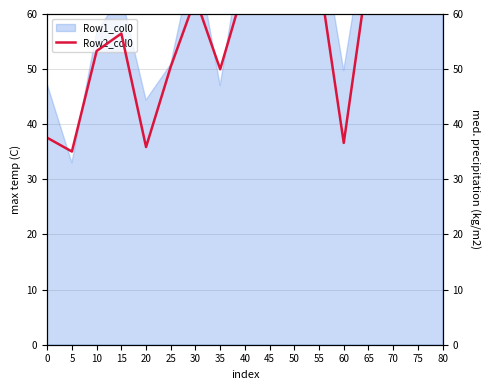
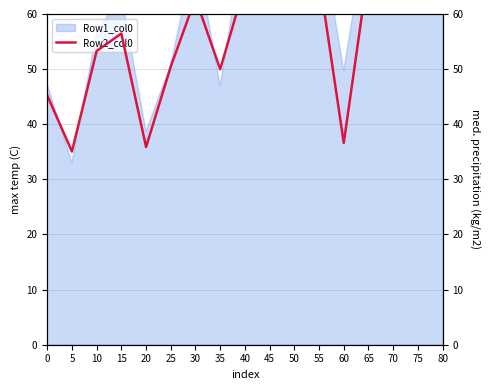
Row1_col0, 20: 44 -> 39
Row2_col0, 0: 38 -> 45
